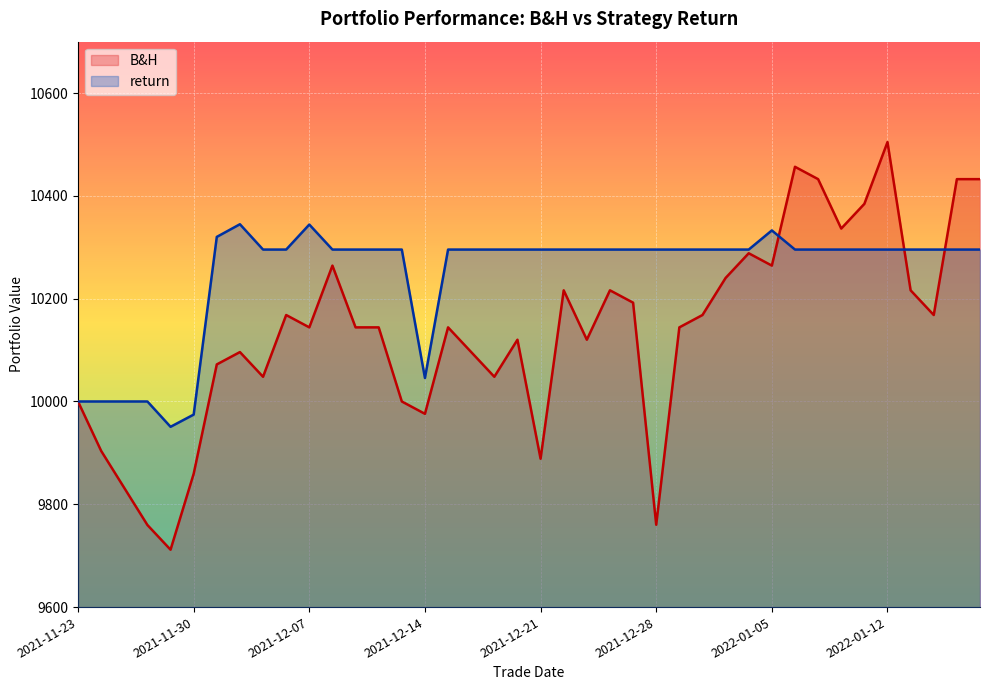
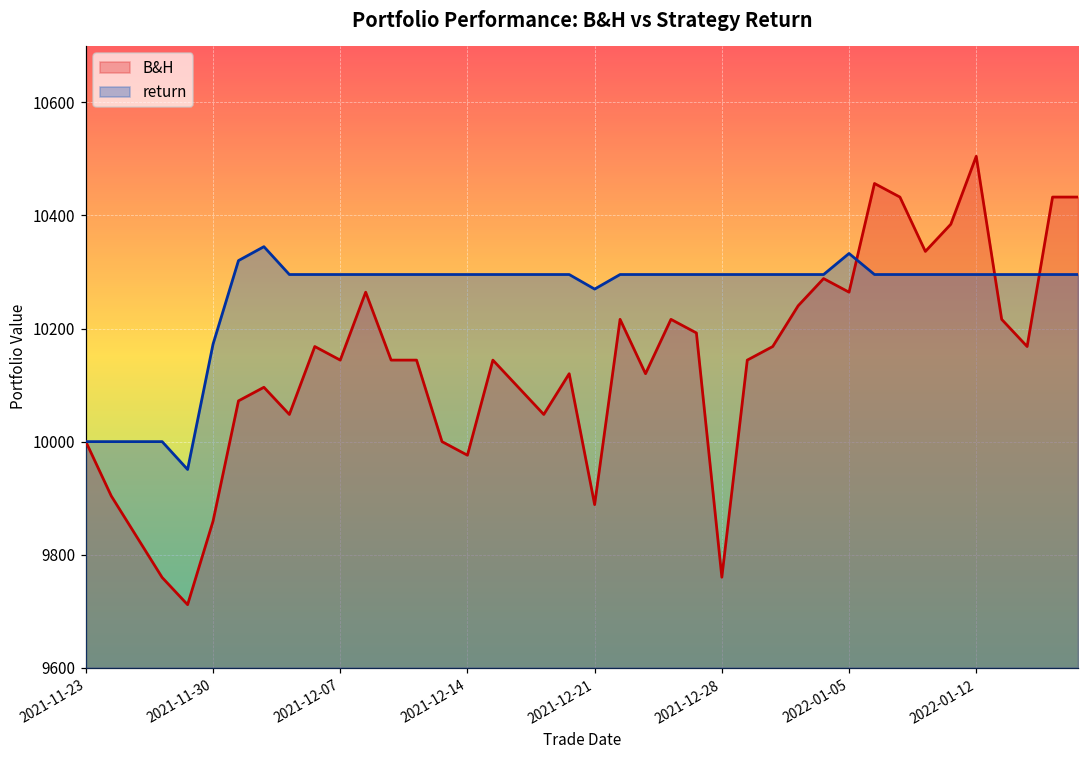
return, 2021-11-30: 9970 -> 10170
return, 2021-12-07: 10340 -> 10300
return, 2021-12-14: 10050 -> 10300
return, 2021-12-21: 10300 -> 10270
